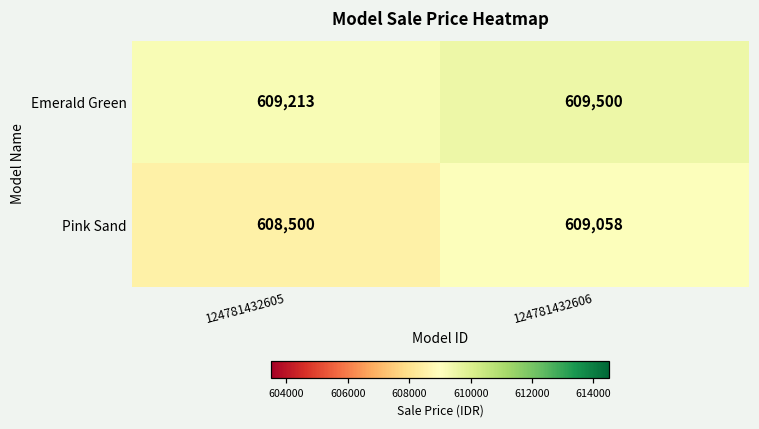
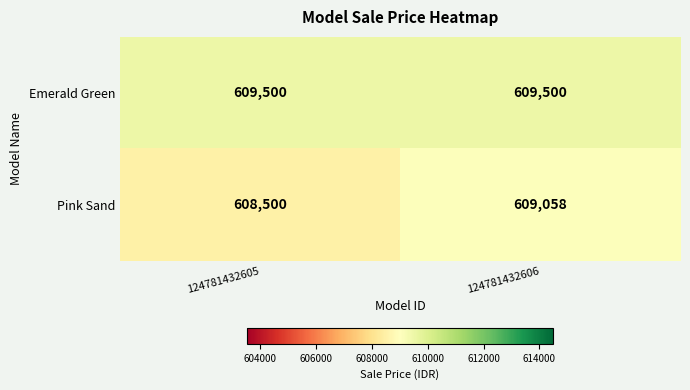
Emerald Green, 124781432605: 609,213 -> 609,500
